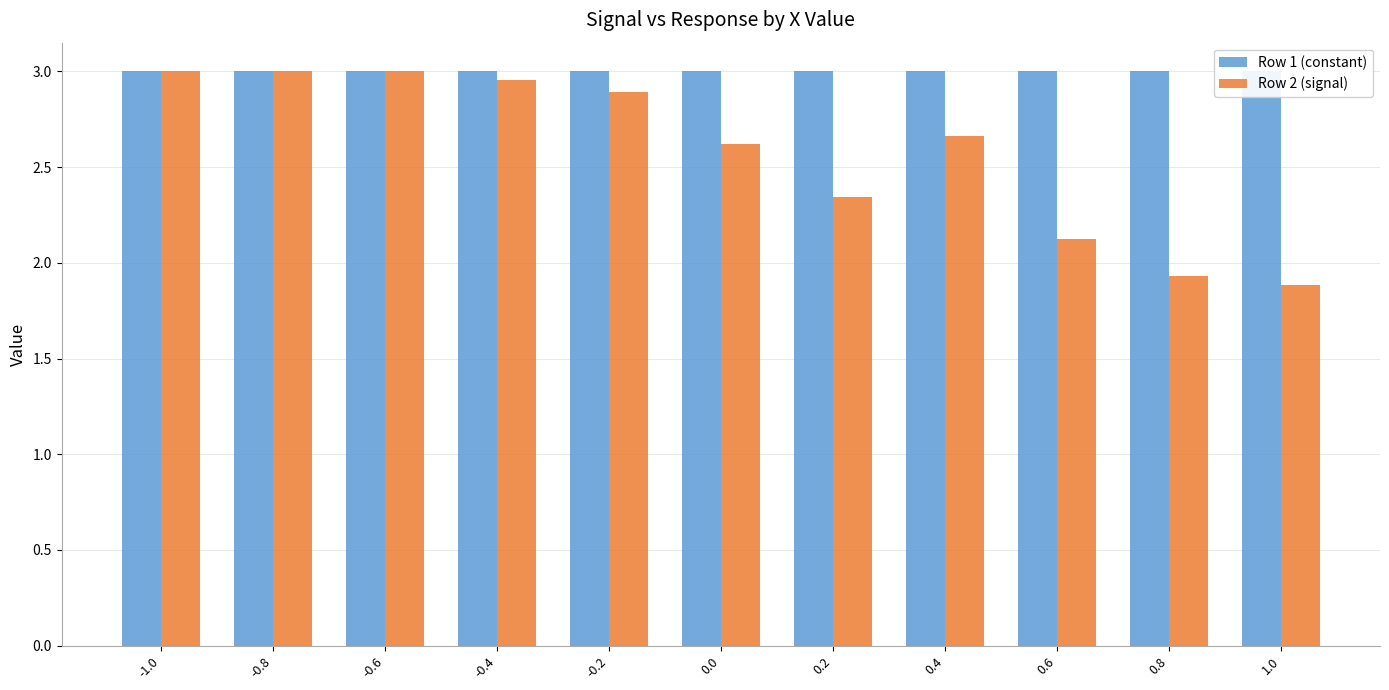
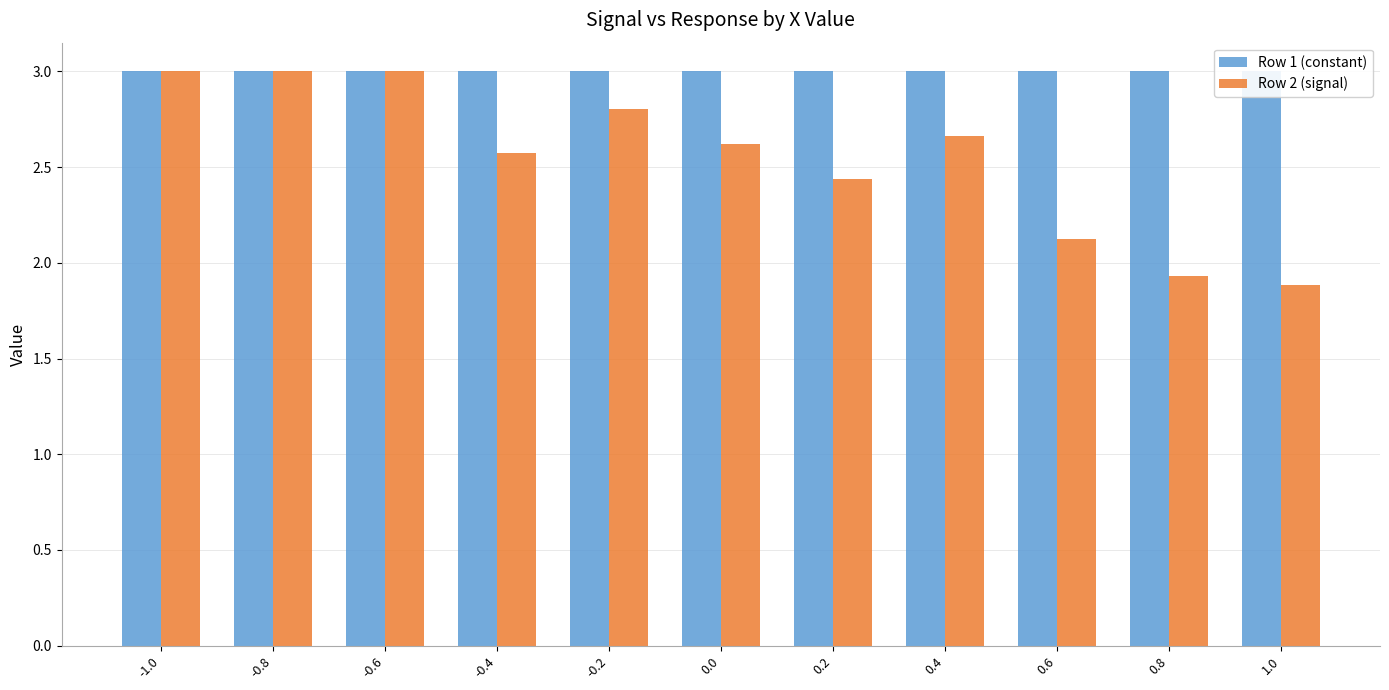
Row 2 (signal), -0.4: 2.96 -> 2.57
Row 2 (signal), -0.2: 2.89 -> 2.80
Row 2 (signal), 0.2: 2.34 -> 2.44
